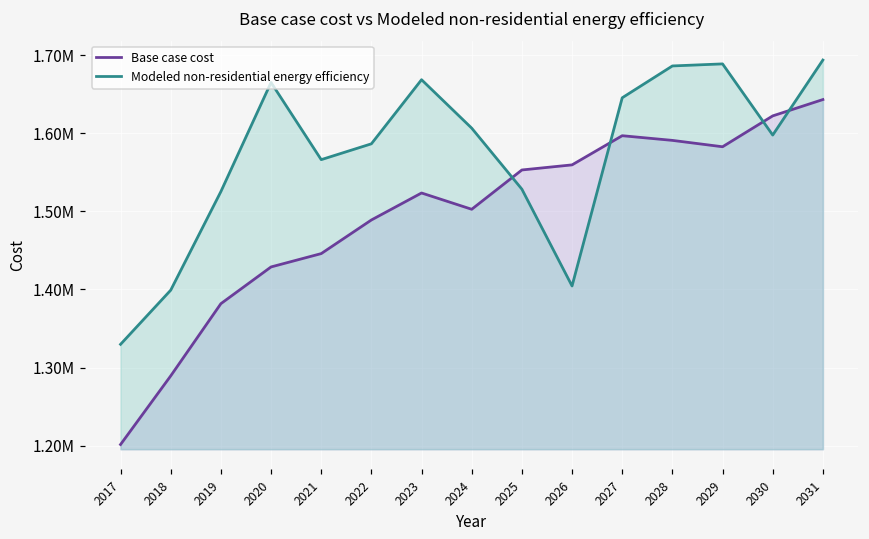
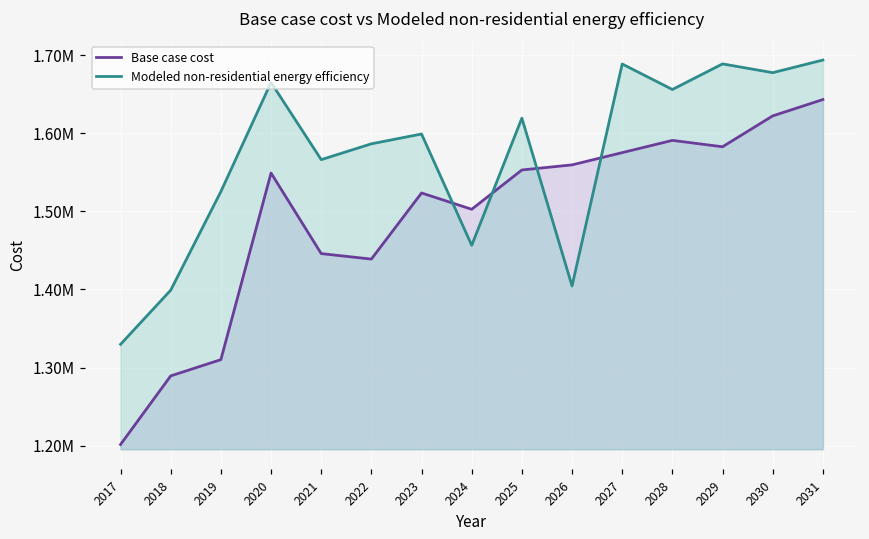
Base case cost, 2019: 1380000 -> 1310000
Base case cost, 2020: 1430000 -> 1550000
Base case cost, 2022: 1490000 -> 1440000
Modeled non-residential energy efficiency, 2023: 1670000 -> 1600000
Modeled non-residential energy efficiency, 2024: 1610000 -> 1460000
Modeled non-residential energy efficiency, 2025: 1530000 -> 1620000
Base case cost, 2027: 1600000 -> 1580000
Modeled non-residential energy efficiency, 2027: 1650000 -> 1690000
Modeled non-residential energy efficiency, 2028: 1690000 -> 1660000
Modeled non-residential energy efficiency, 2030: 1600000 -> 1680000
